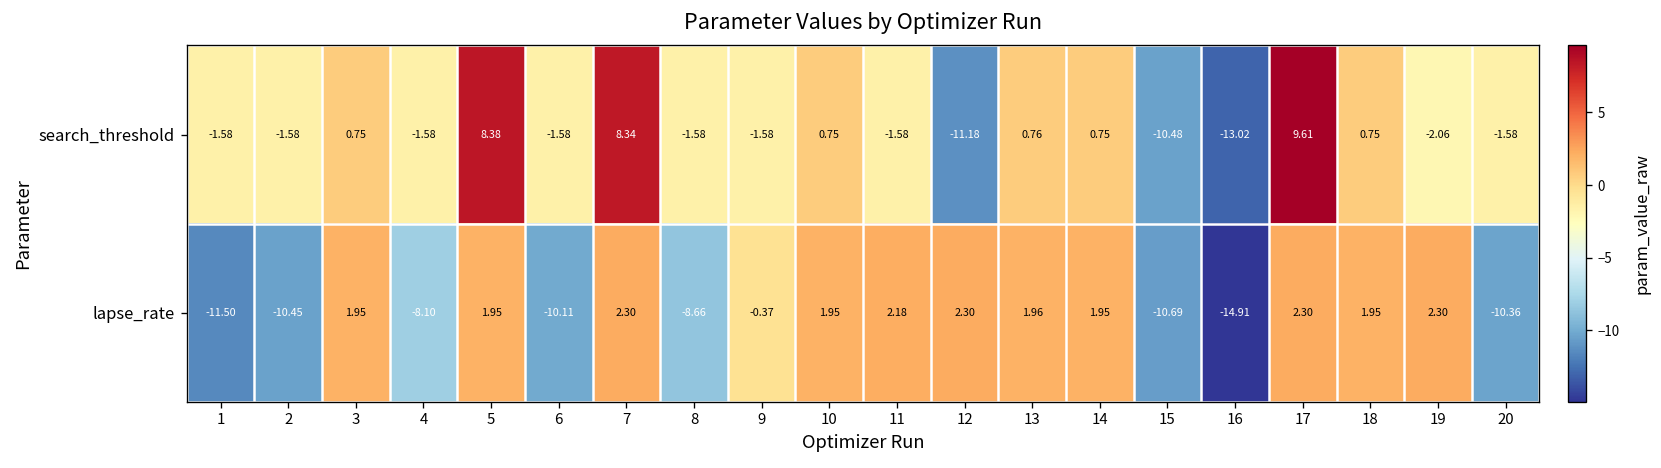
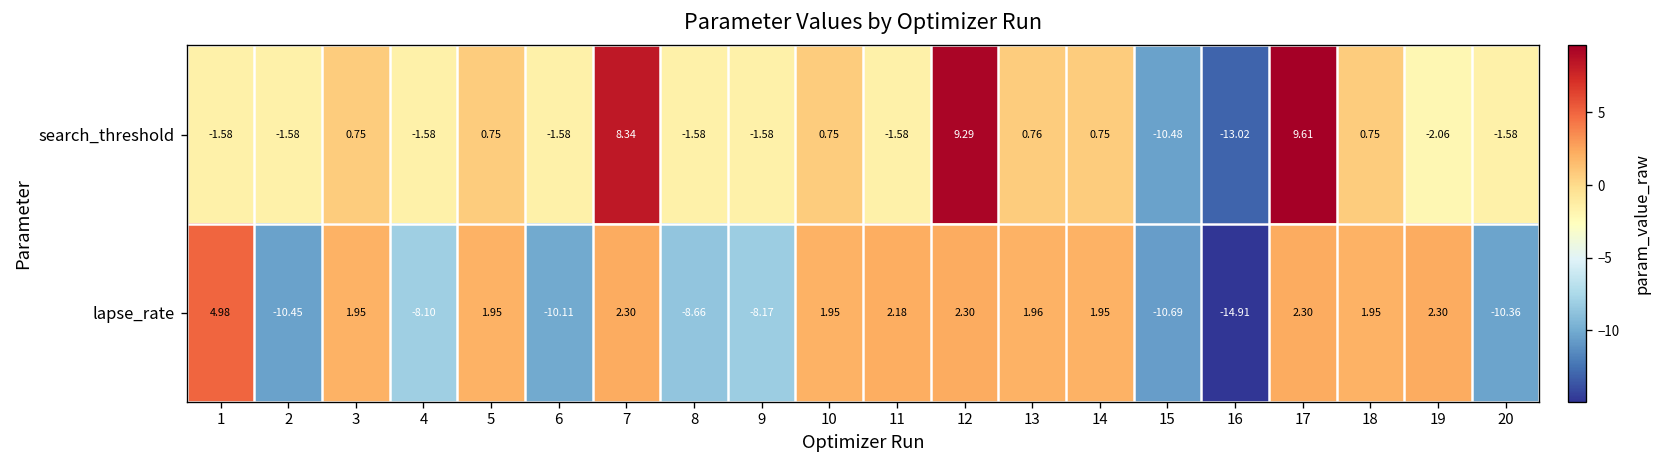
search_threshold, 5: 8.38 -> 0.75
search_threshold, 12: -11.18 -> 9.29
lapse_rate, 1: -11.50 -> 4.98
lapse_rate, 9: -0.37 -> -8.17
